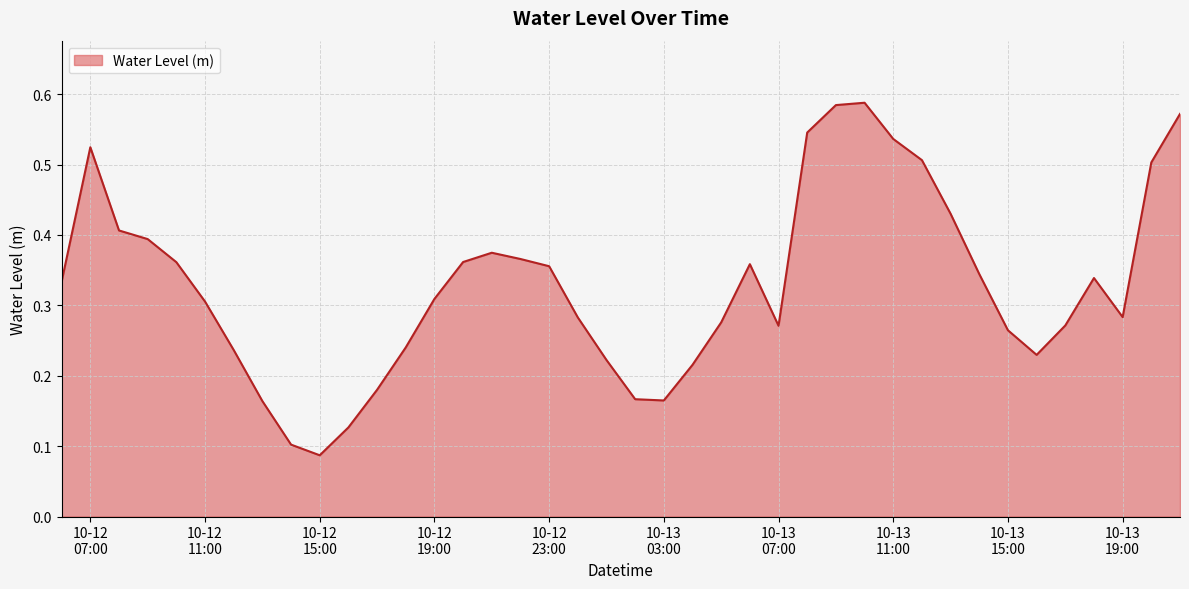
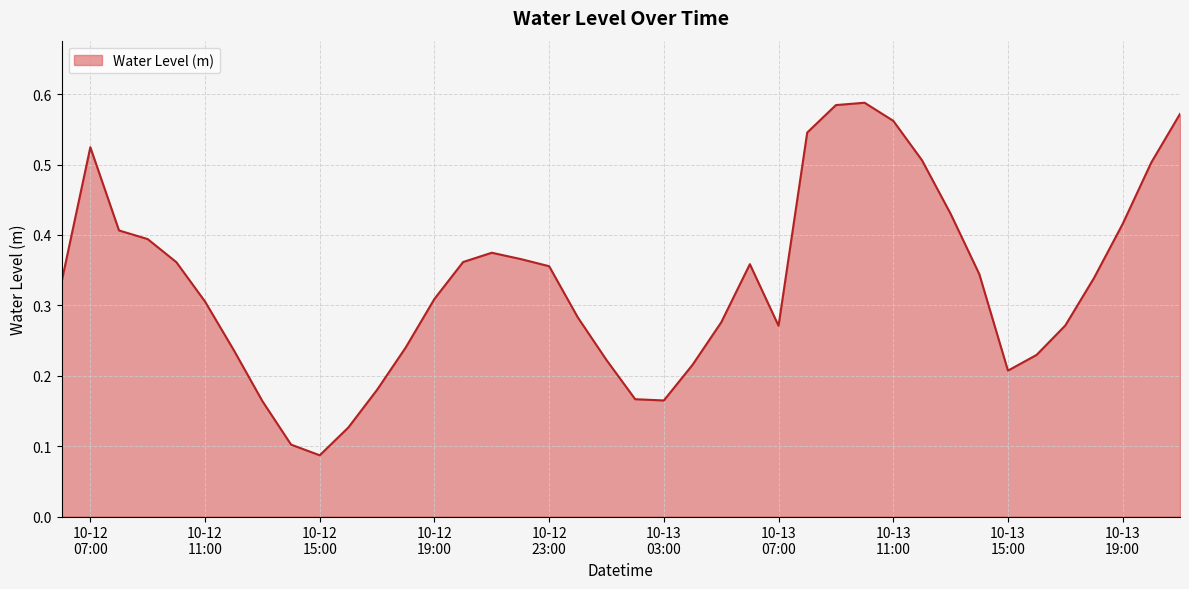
10-13 11:00: 0.54 -> 0.56
10-13 15:00: 0.26 -> 0.21
10-13 19:00: 0.28 -> 0.42
